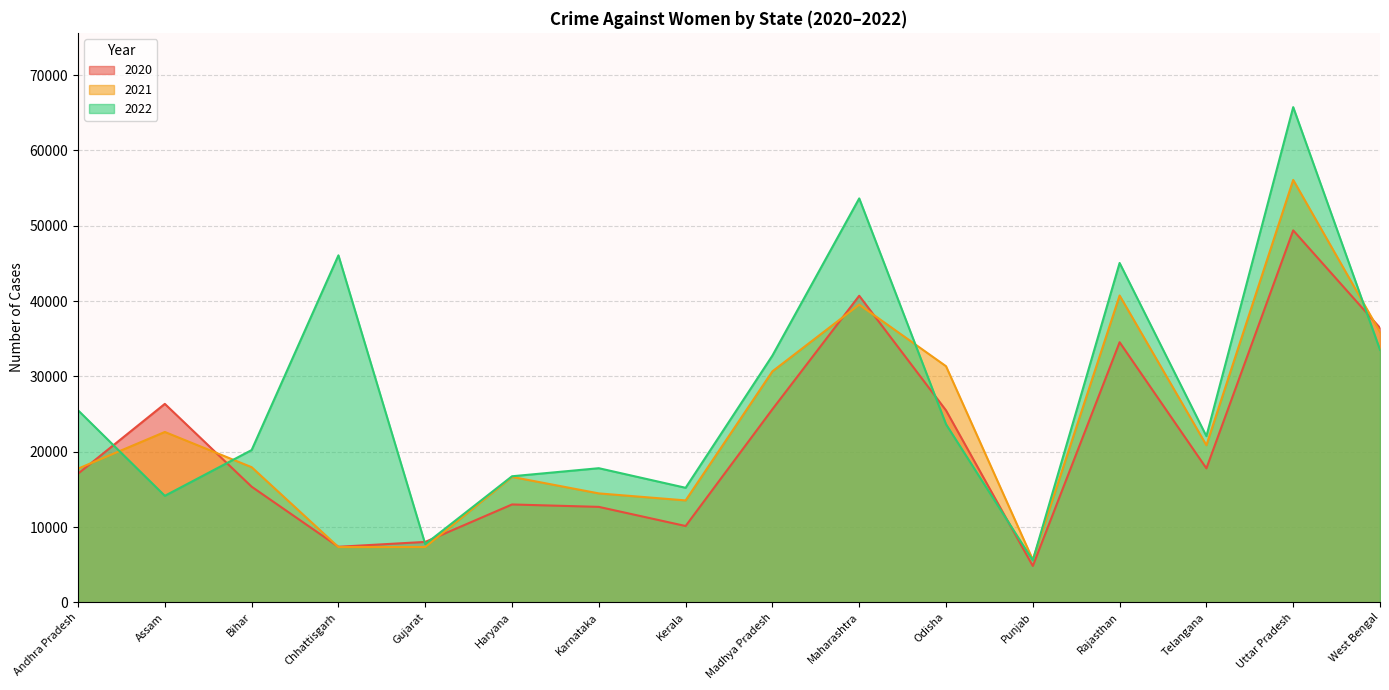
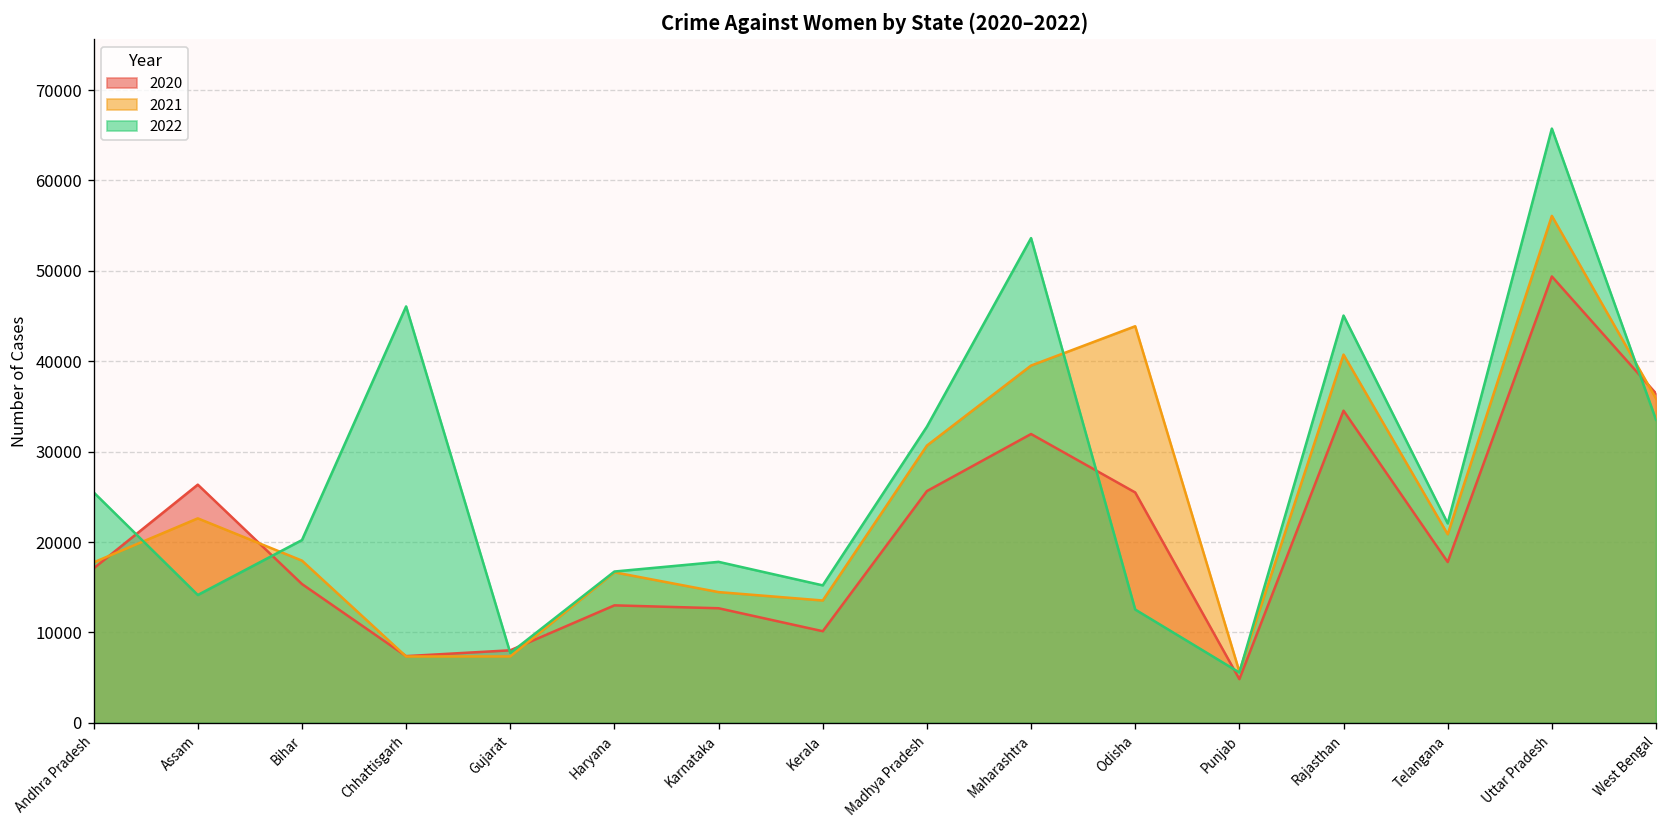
2020, Maharashtra: 41000 -> 32000
2021, Odisha: 31000 -> 44000
2022, Odisha: 24000 -> 13000
